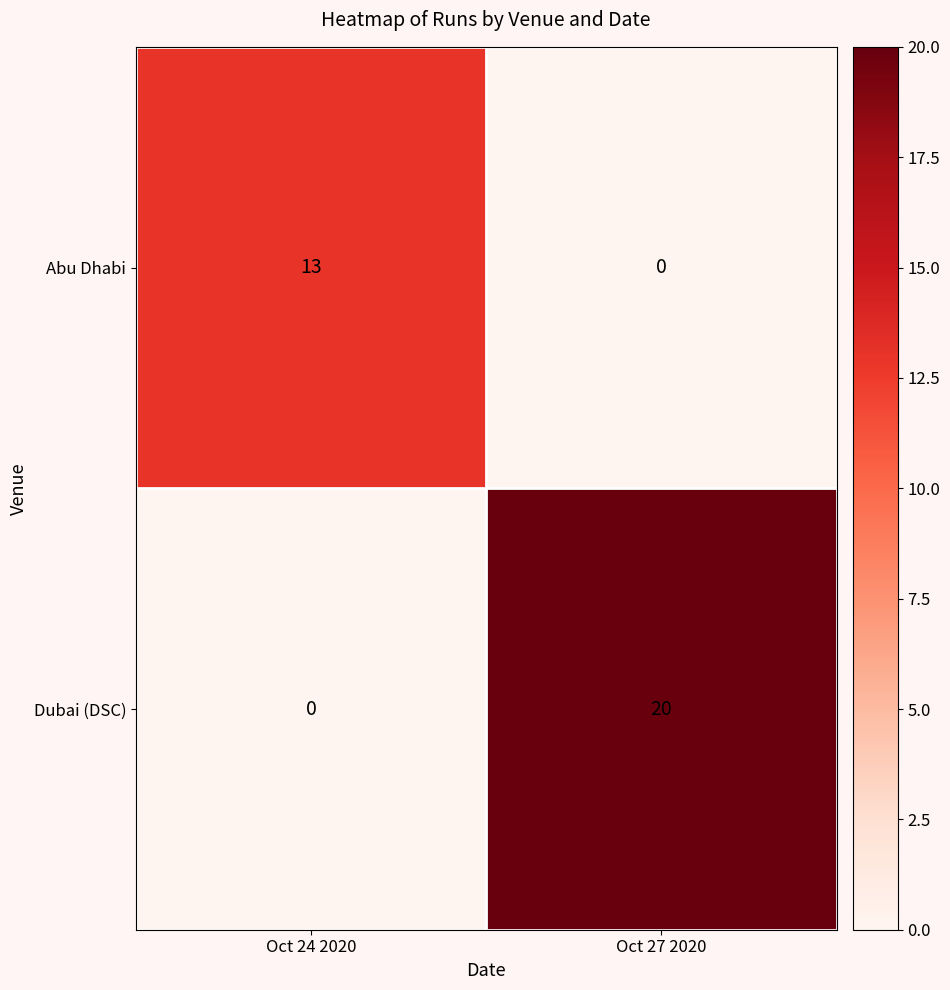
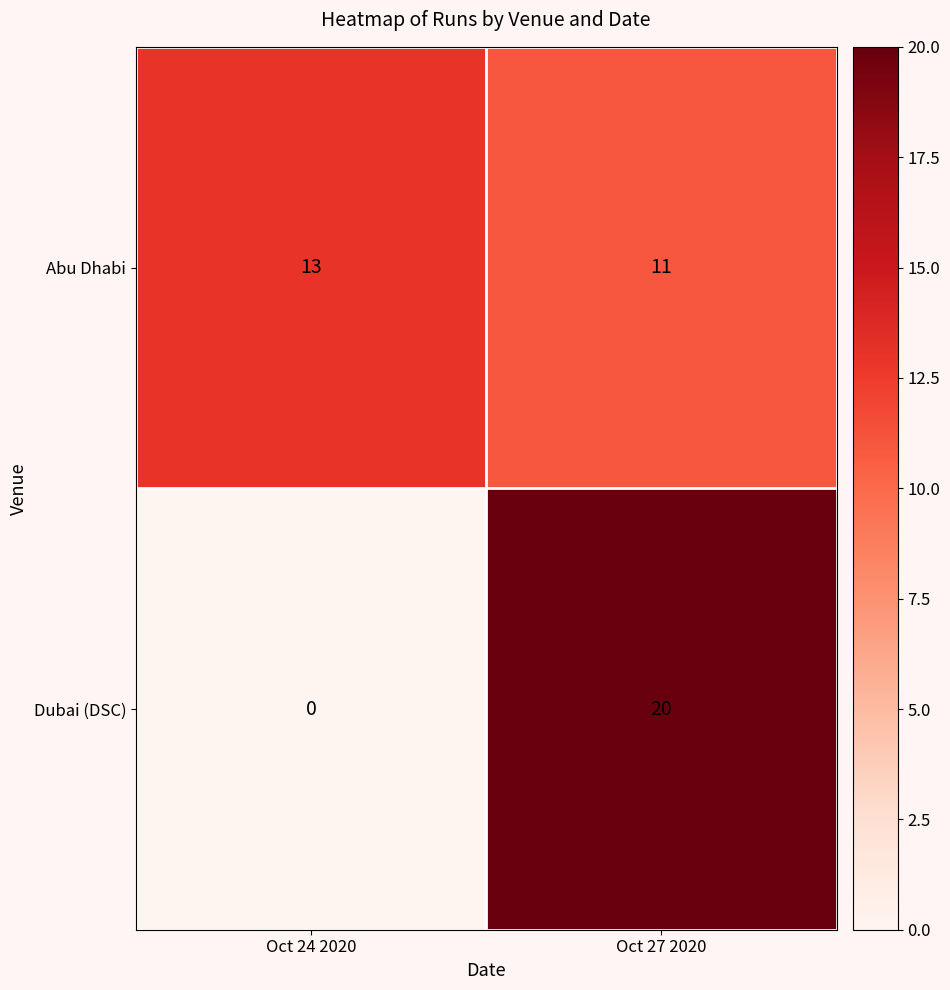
Abu Dhabi, Oct 27 2020: 0 -> 11
